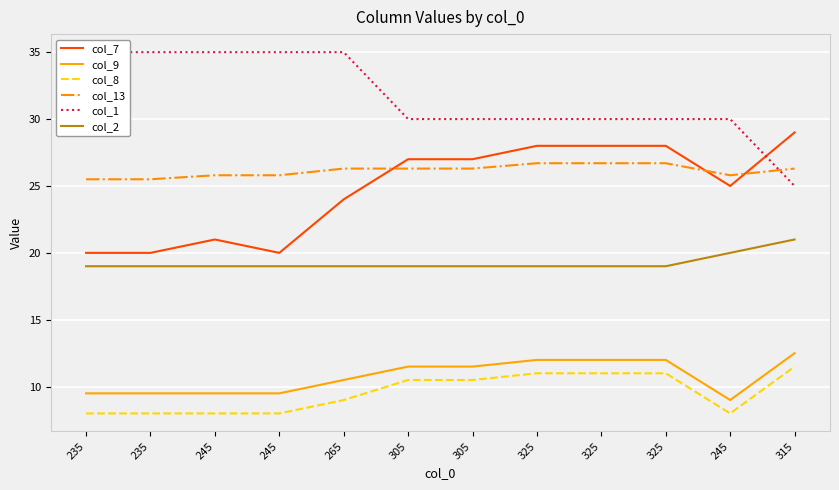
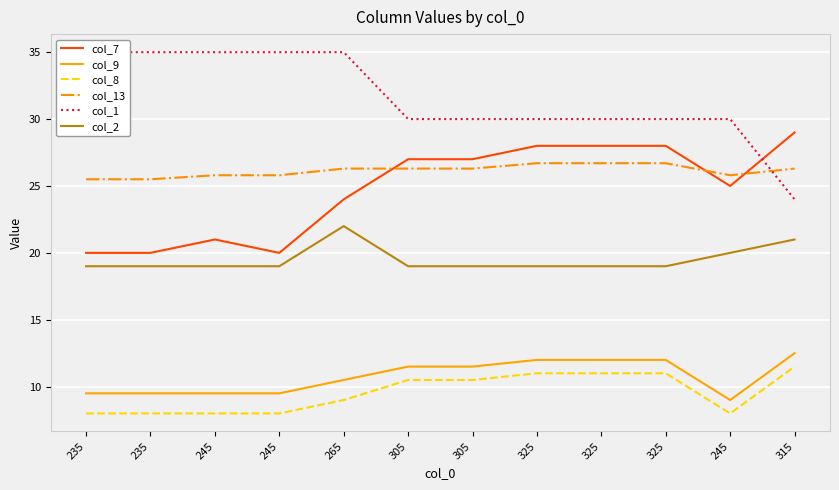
col_2, 265: 19 -> 22
col_1, 315: 25 -> 24
